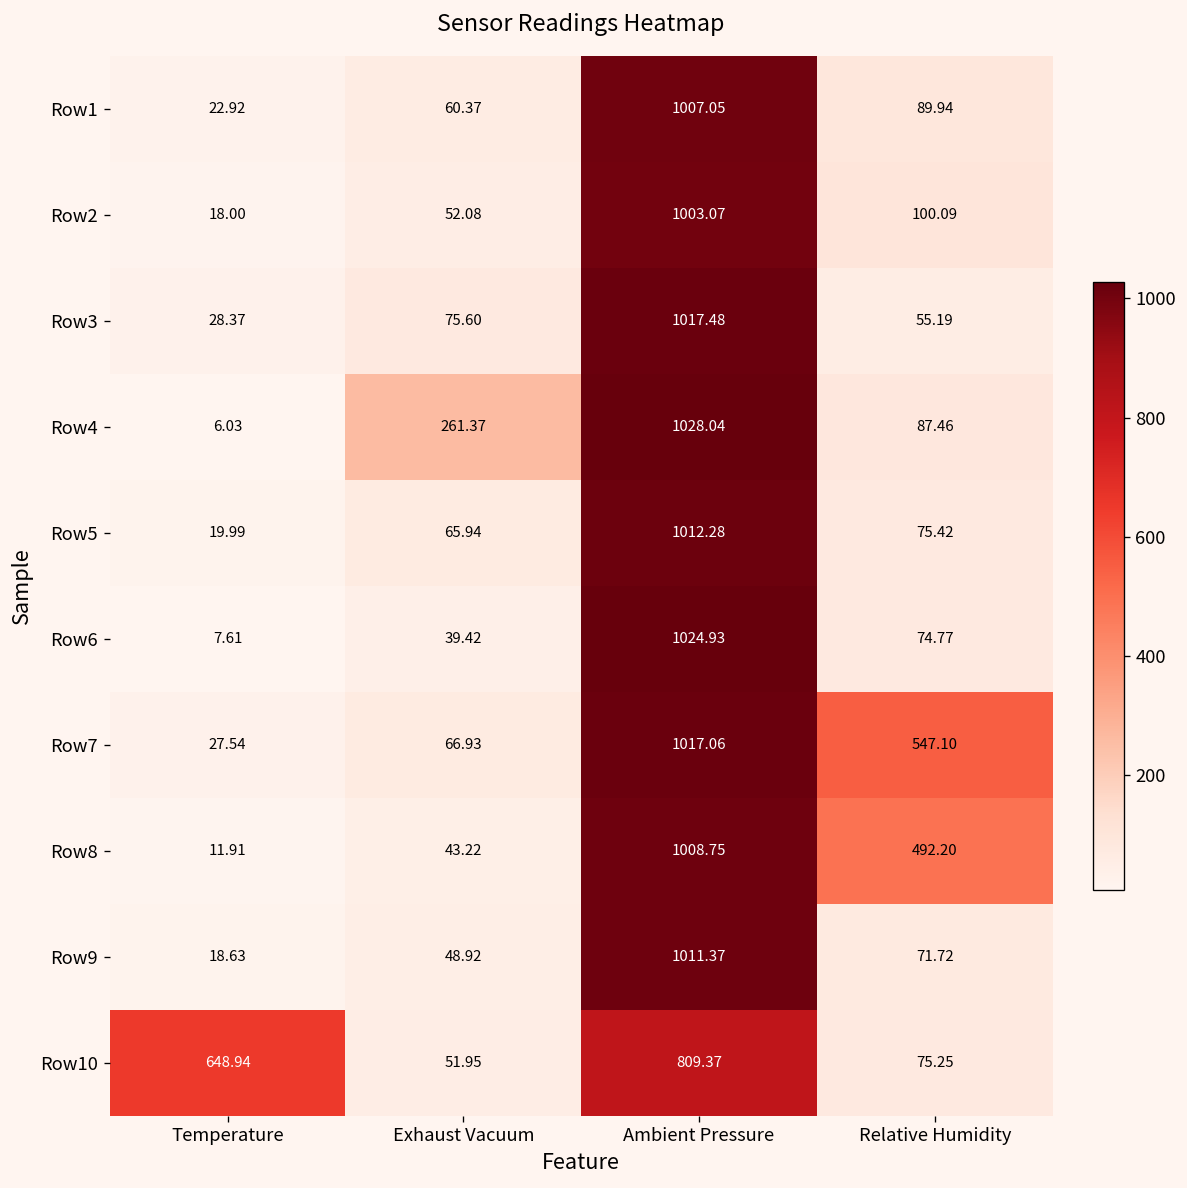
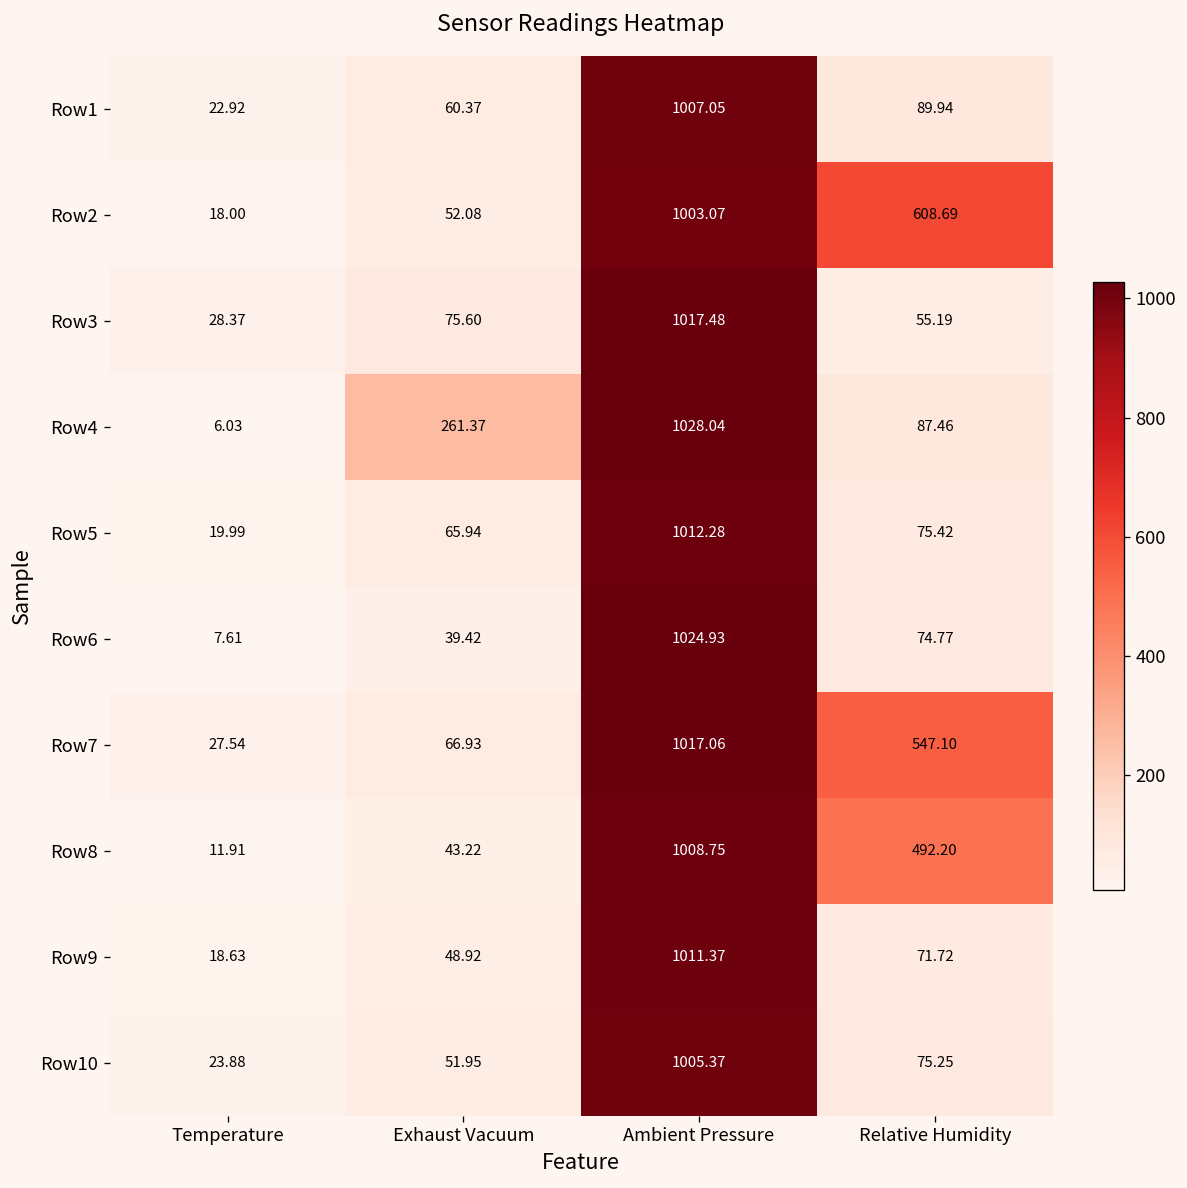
Row2, Relative Humidity: 100.09 -> 608.69
Row10, Temperature: 648.94 -> 23.88
Row10, Ambient Pressure: 809.37 -> 1005.37
